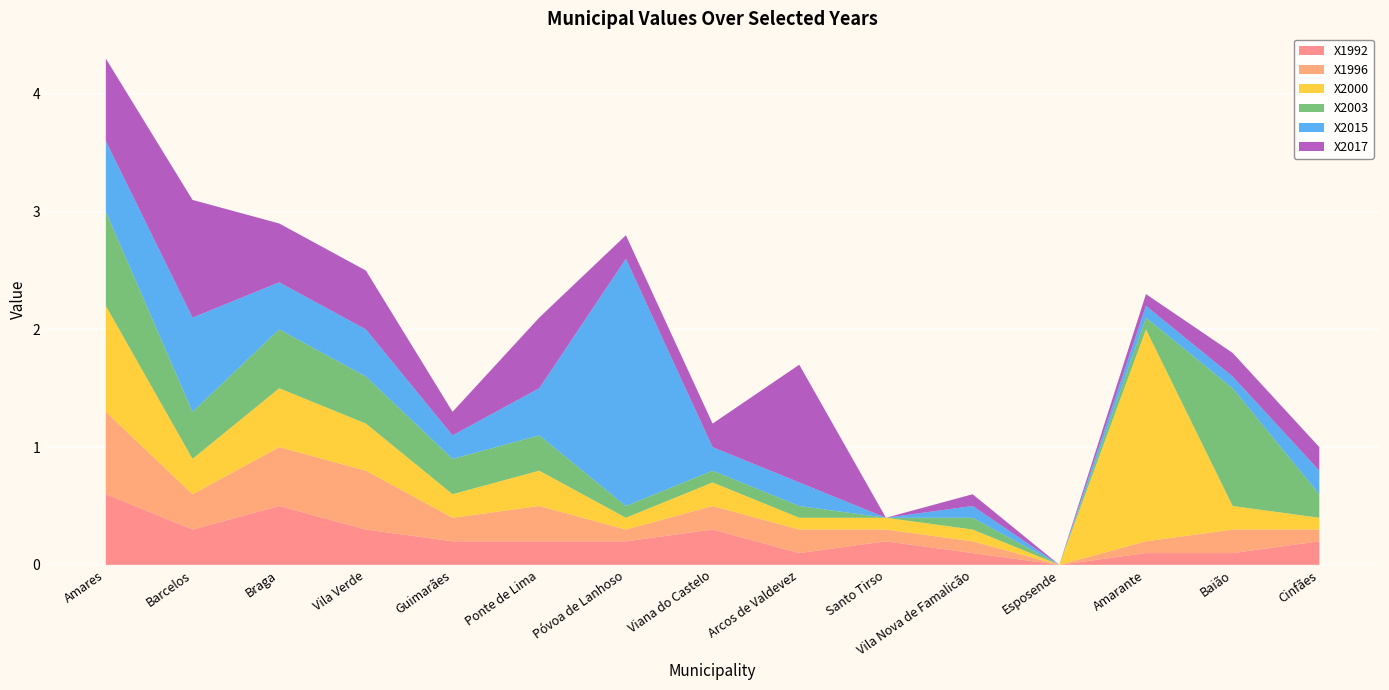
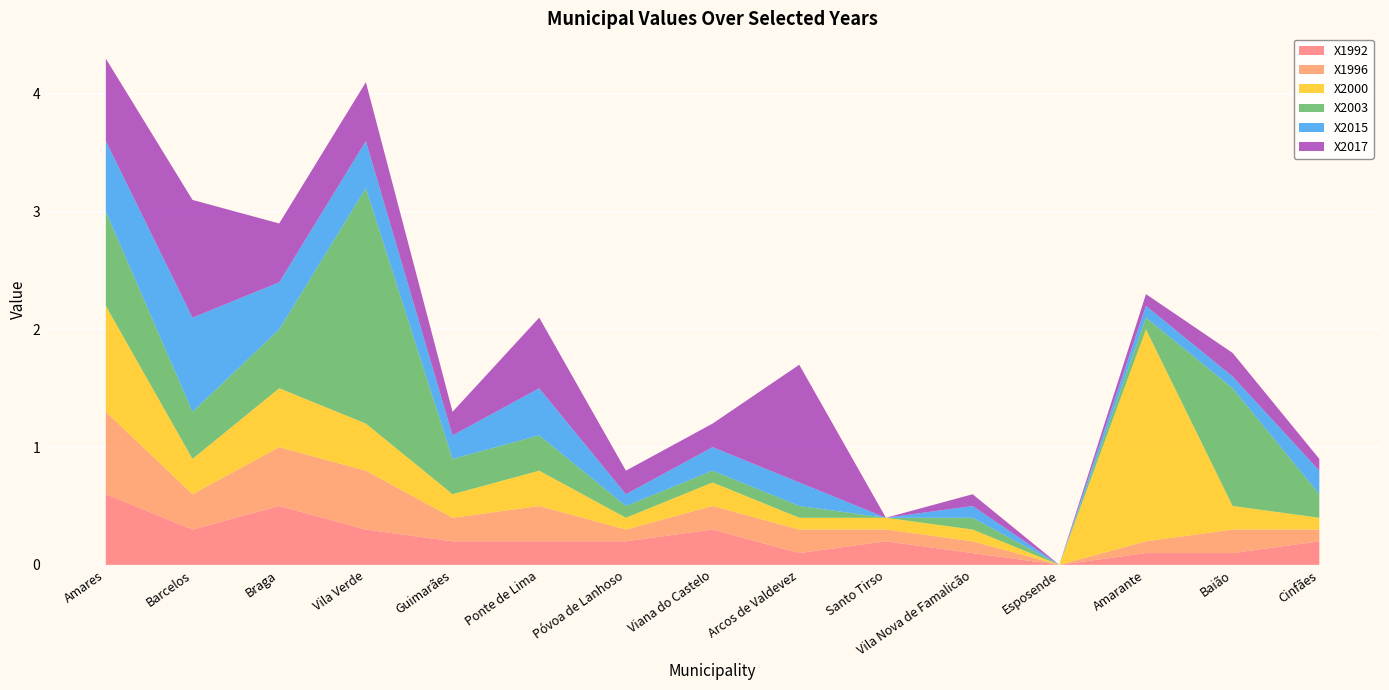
X2003, Vila Verde: 0.4 -> 2.0
X2015, Póvoa de Lanhoso: 2.1 -> 0.1
X2017, Cinfães: 0.2 -> 0.1
